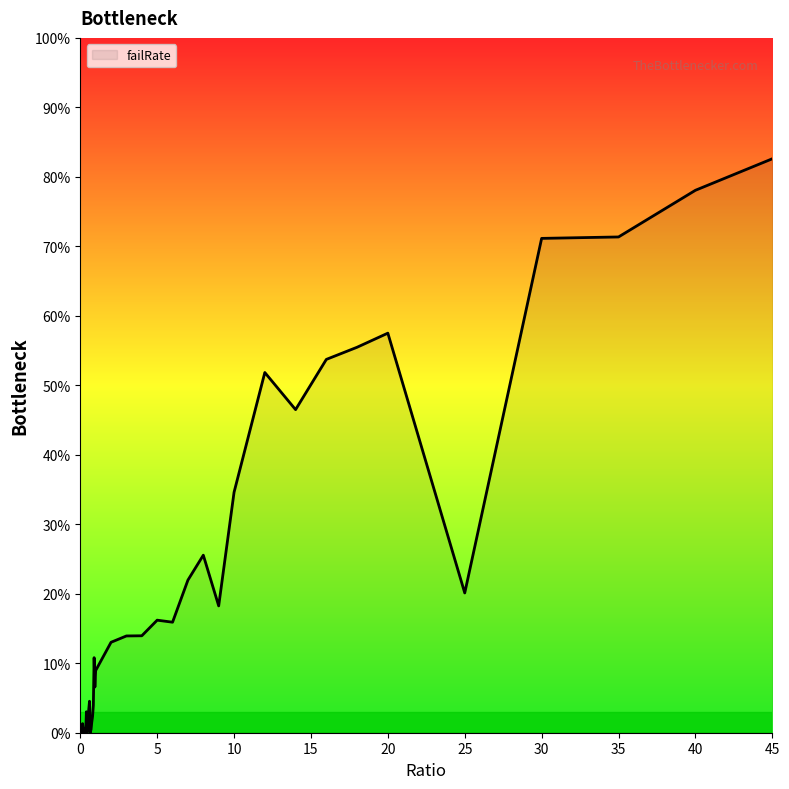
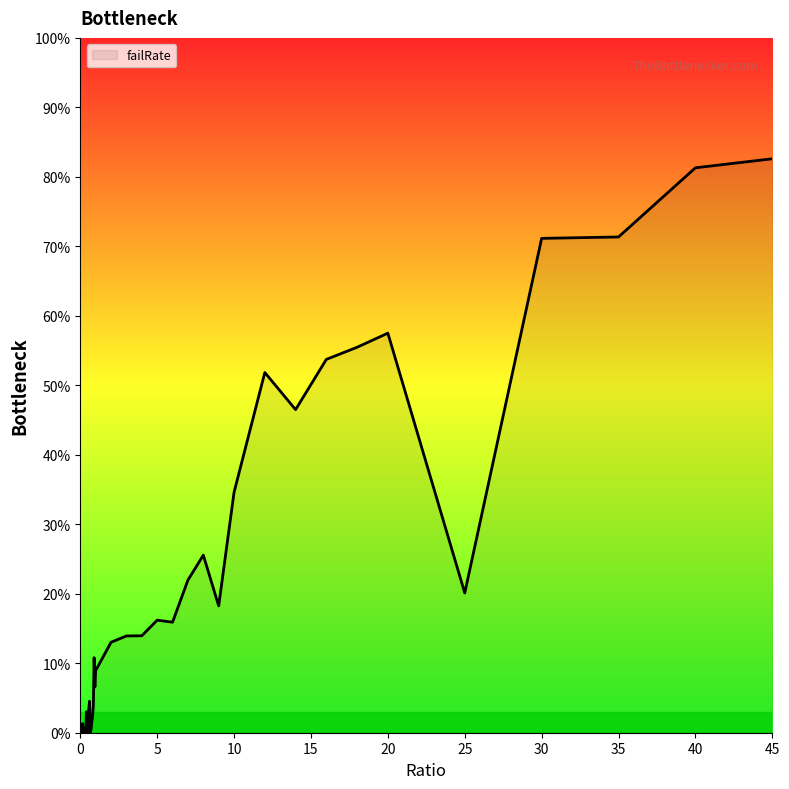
40: 78% -> 81%
